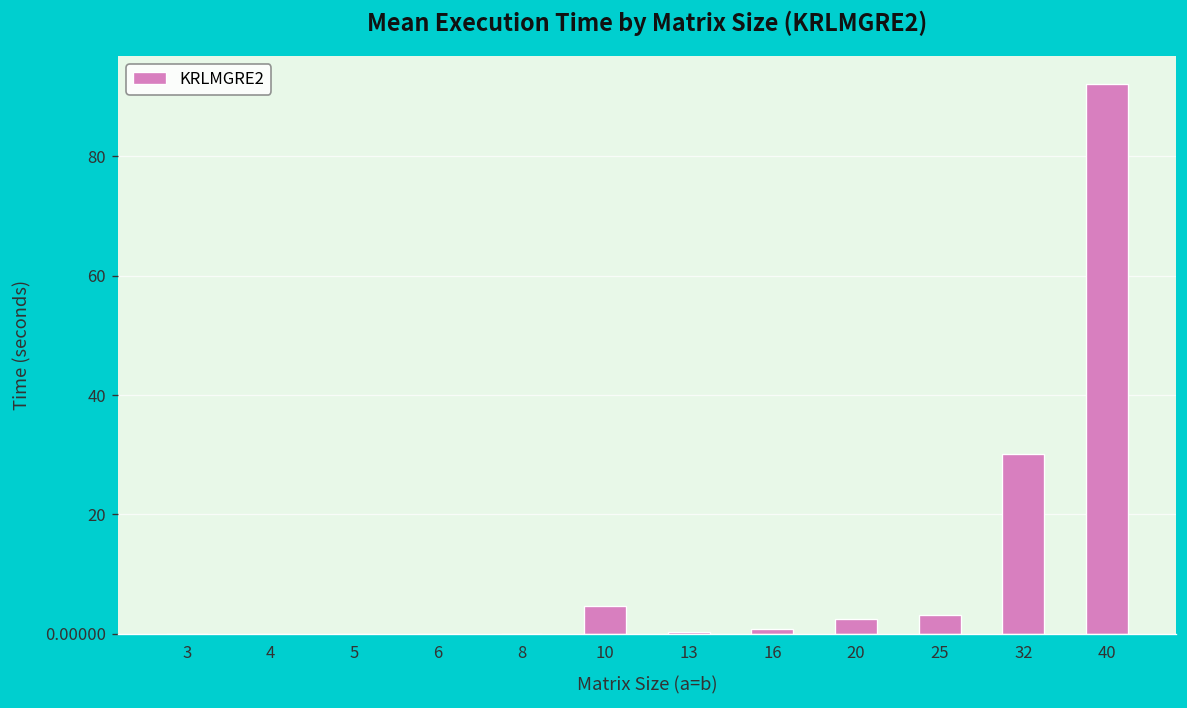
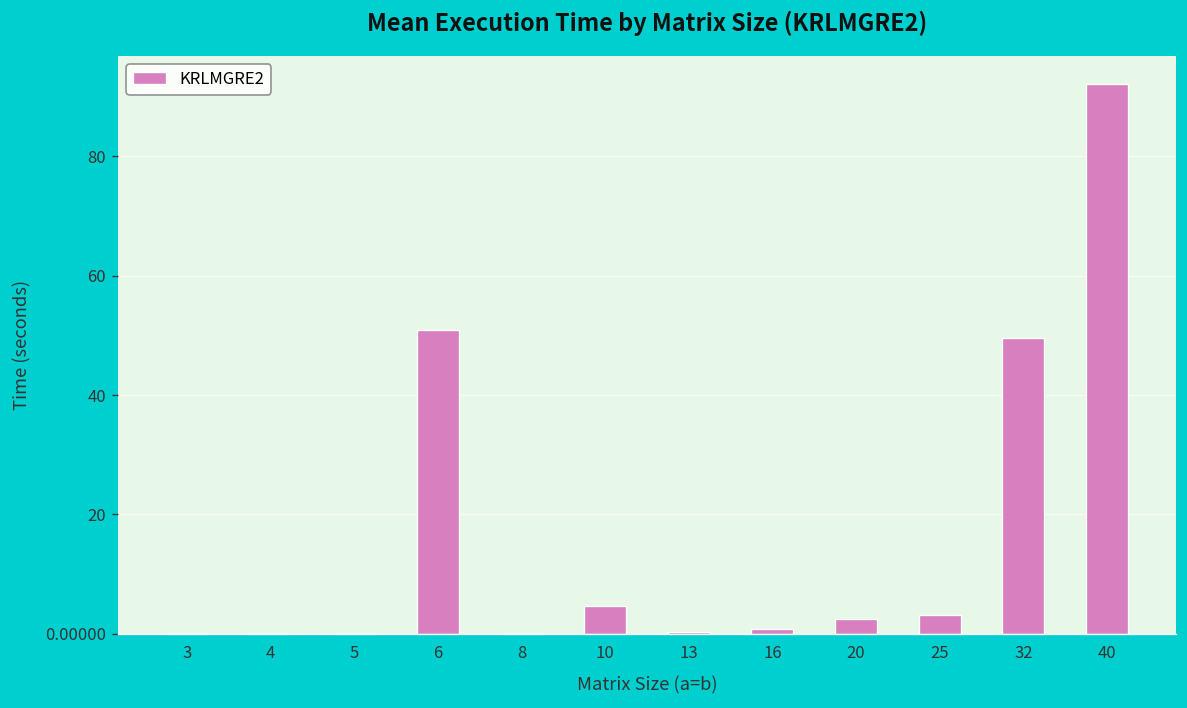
6: 0 -> 51
32: 30 -> 50
